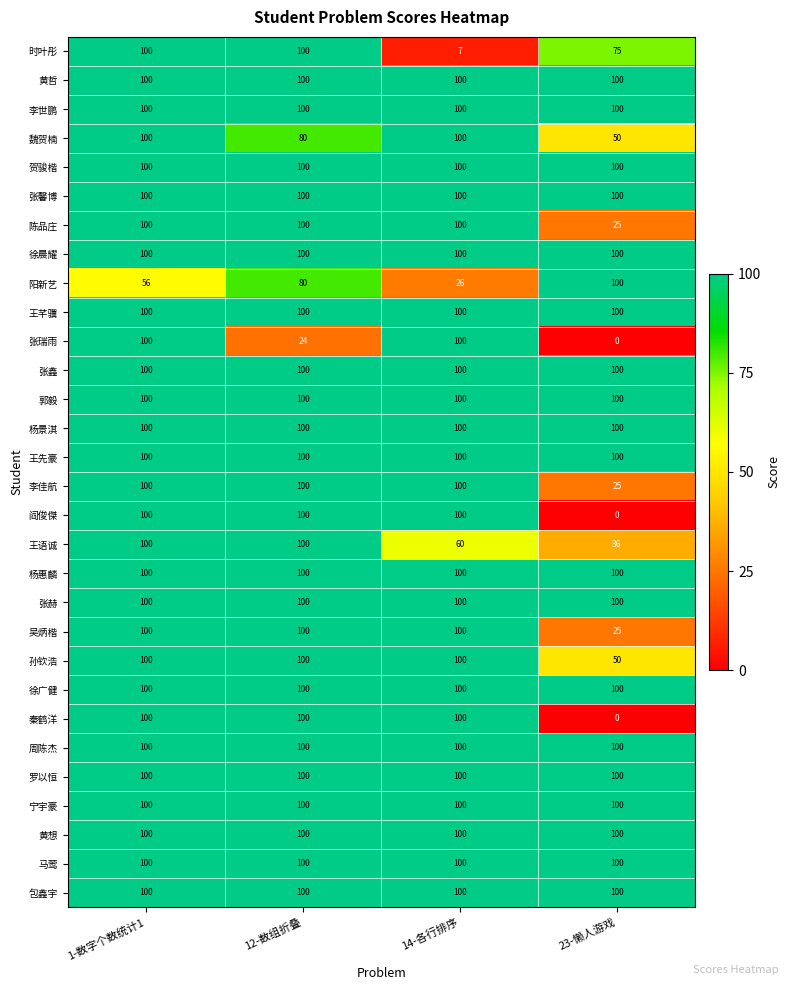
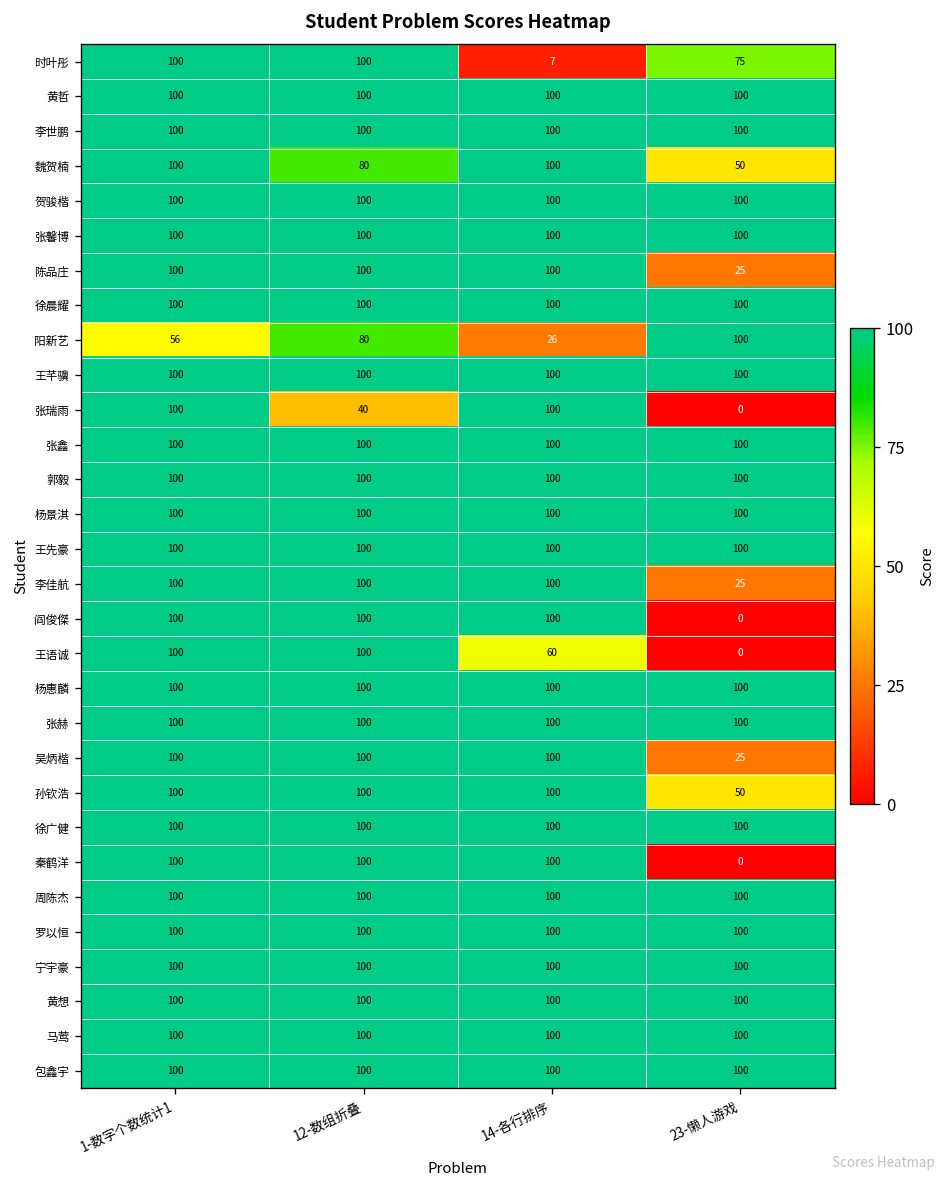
张瑞雨, 12-数组折叠: 24 -> 40
王语诚, 23-懒人游戏: 36 -> 0
